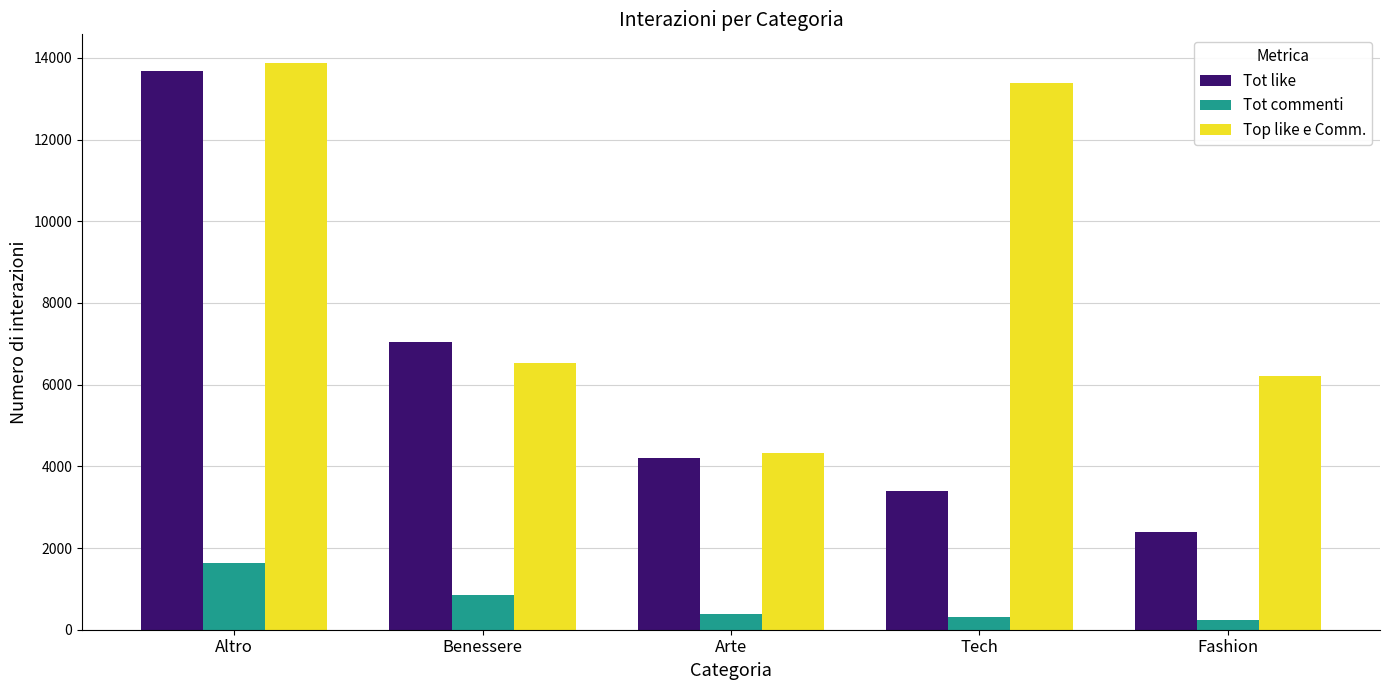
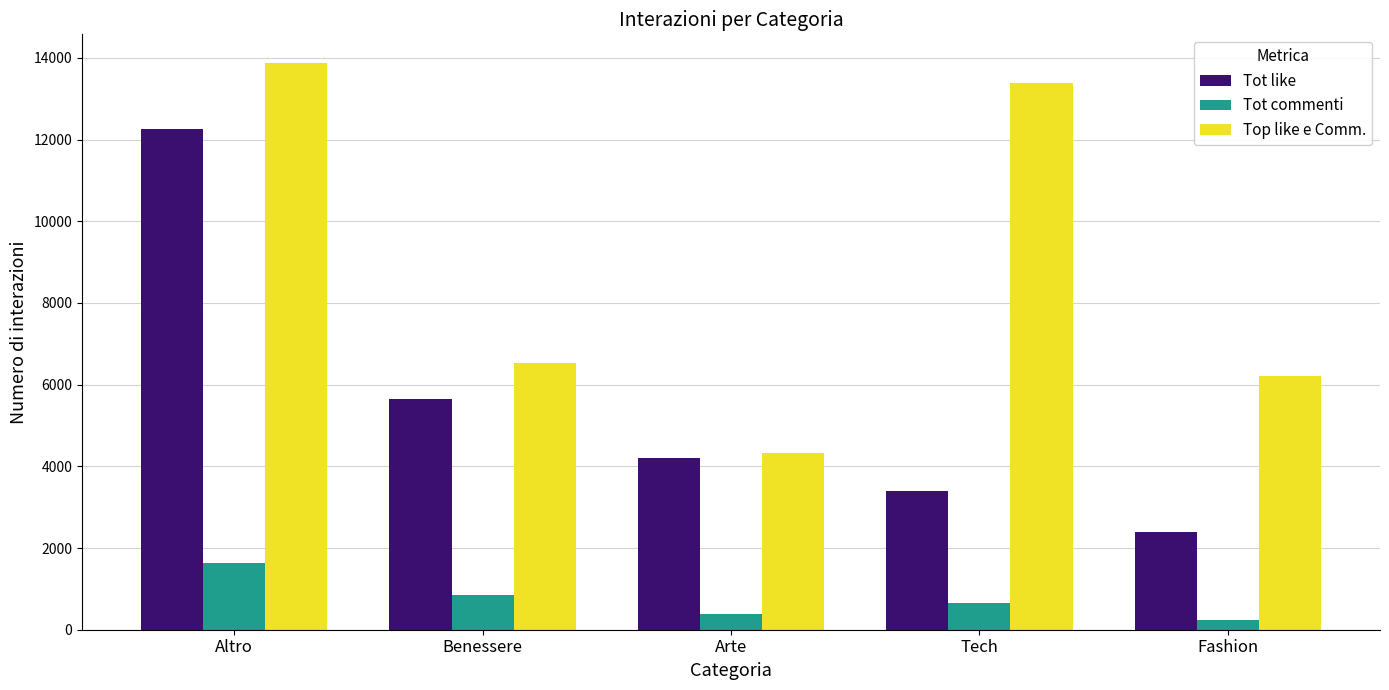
Tot like, Altro: 13700 -> 12300
Tot like, Benessere: 7100 -> 5700
Tot commenti, Tech: 300 -> 700
